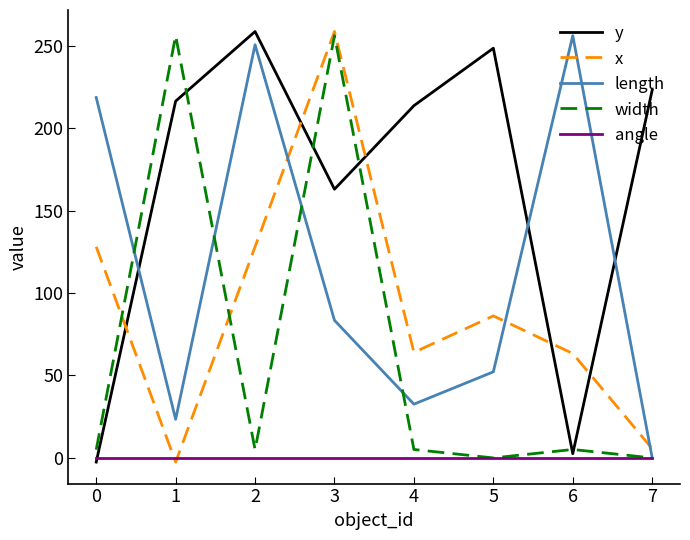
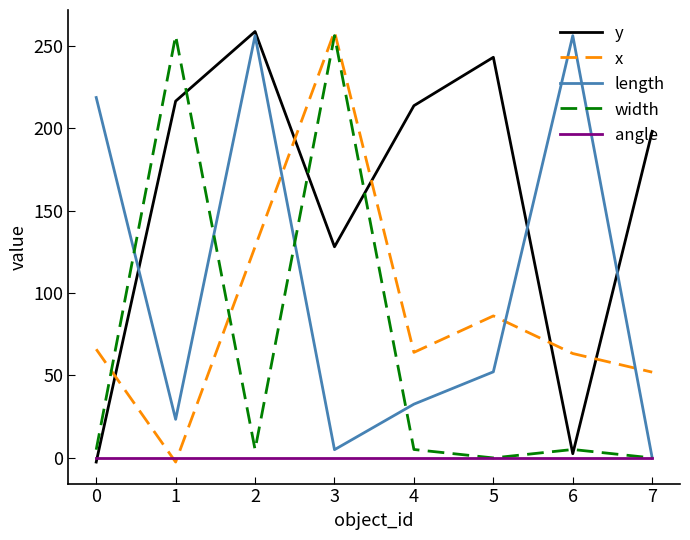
x, 0: 128 -> 66
length, 2: 251 -> 256
y, 3: 163 -> 128
length, 3: 83 -> 5
y, 5: 248 -> 243
y, 7: 223 -> 198
x, 7: 6 -> 52
